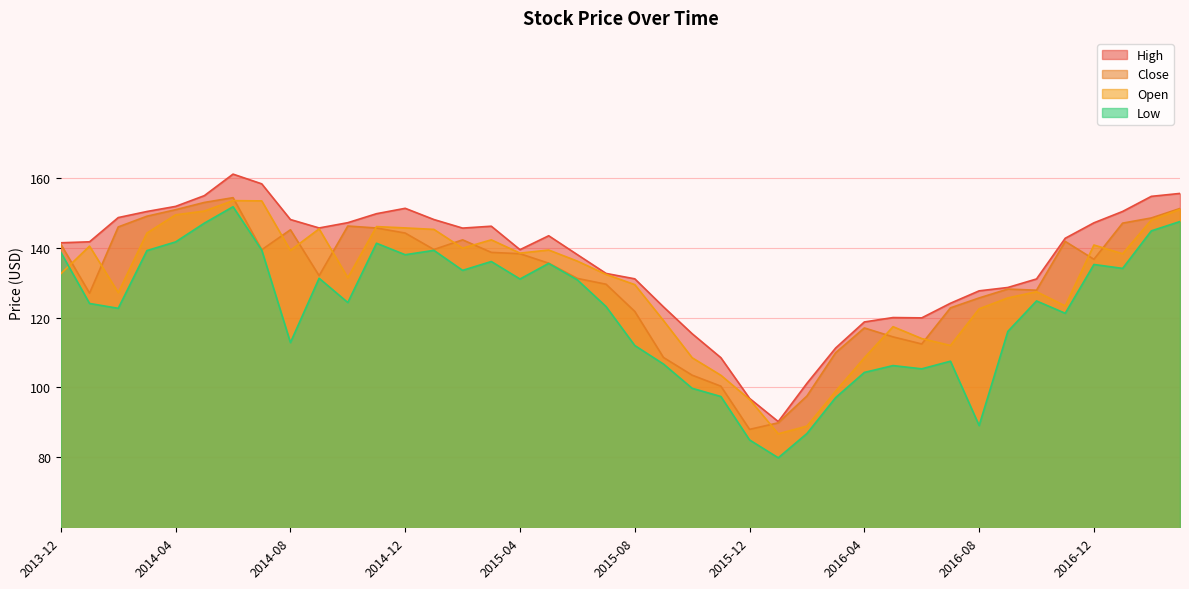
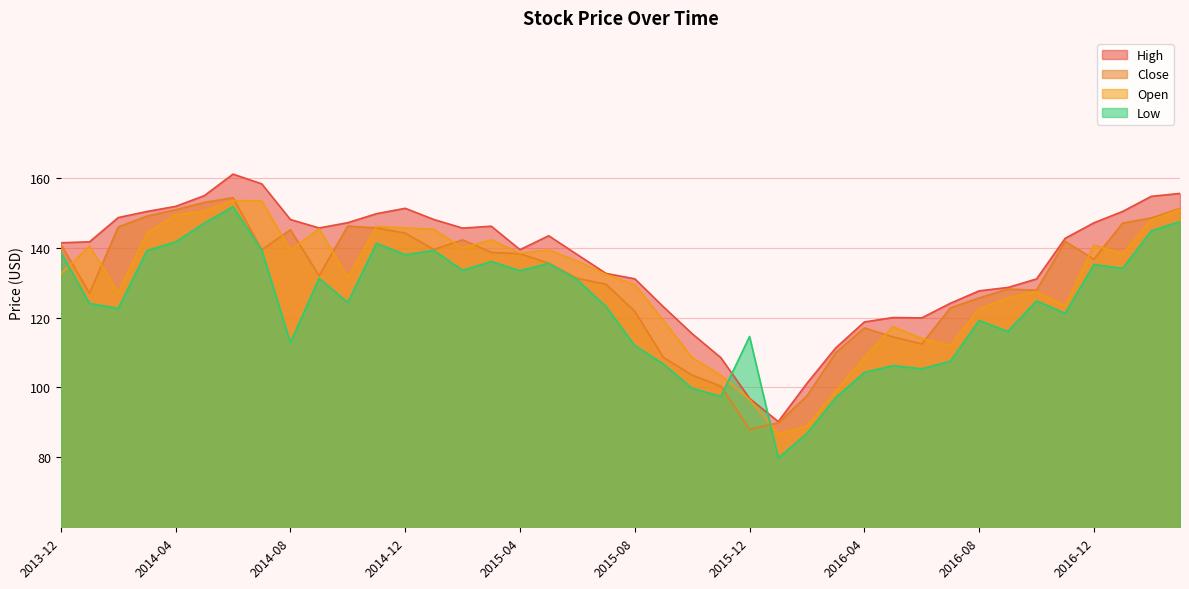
Low, 2015-04: 131 -> 133
Low, 2015-12: 85 -> 115
Low, 2016-08: 89 -> 119
